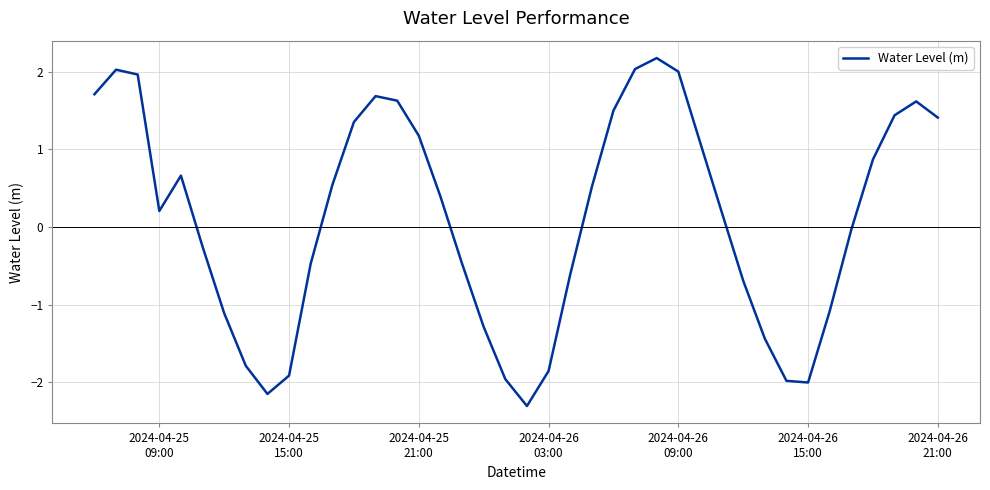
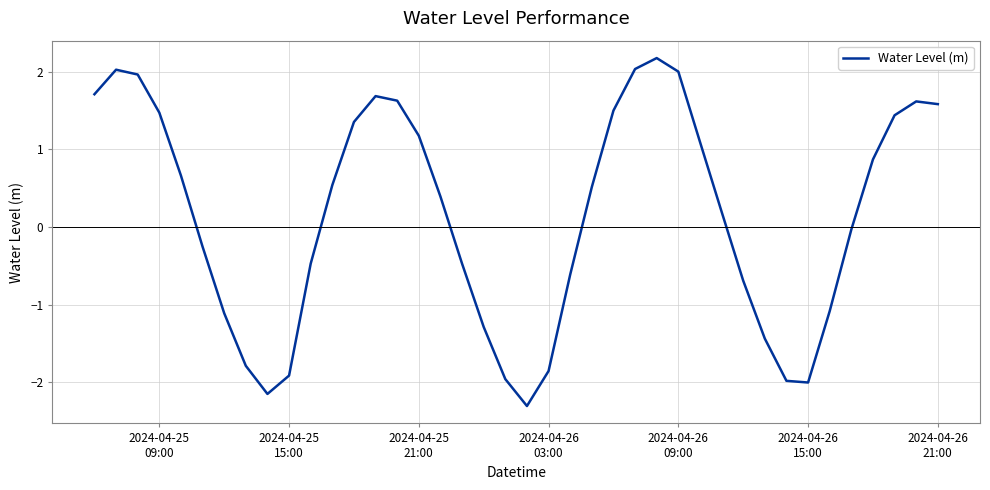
2024-04-25 09:00: 0.2 -> 1.5
2024-04-26 21:00: 1.4 -> 1.6
